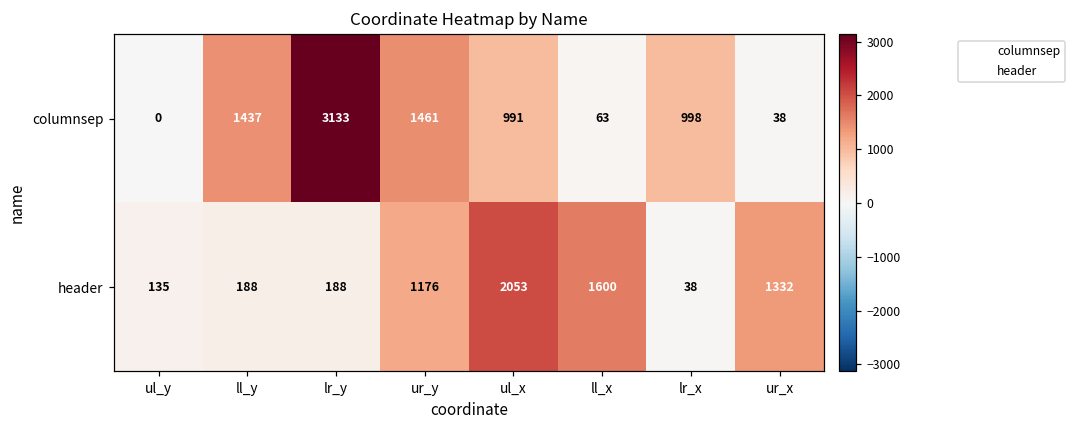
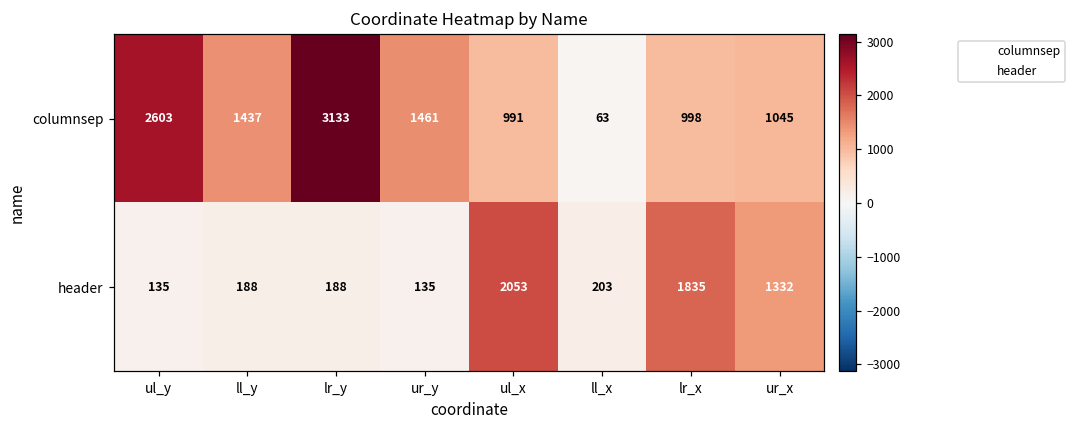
columnsep, ul_y: 0 -> 2603
columnsep, ur_x: 38 -> 1045
header, ur_y: 1176 -> 135
header, ll_x: 1600 -> 203
header, lr_x: 38 -> 1835
